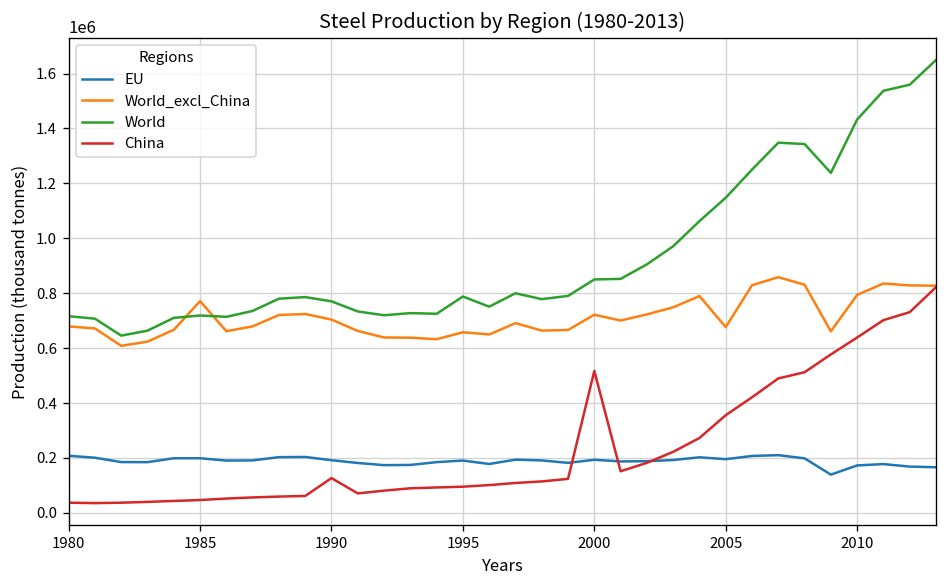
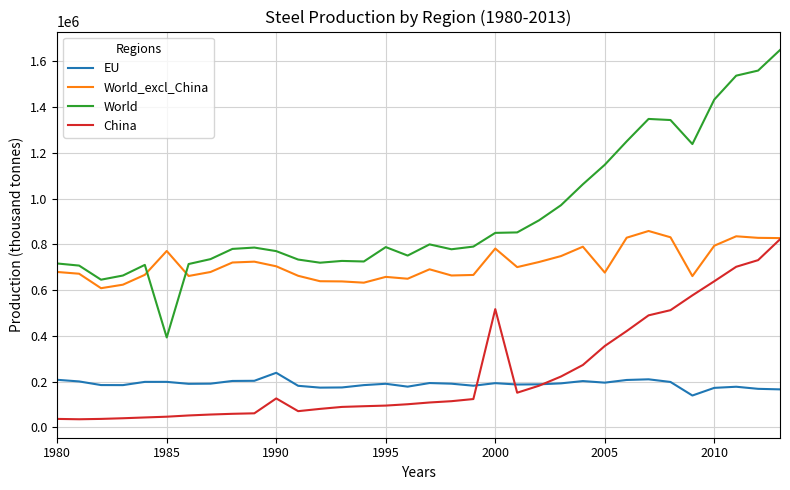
World, 1985: 720000 -> 390000
EU, 1990: 190000 -> 240000
World_excl_China, 2000: 720000 -> 780000
